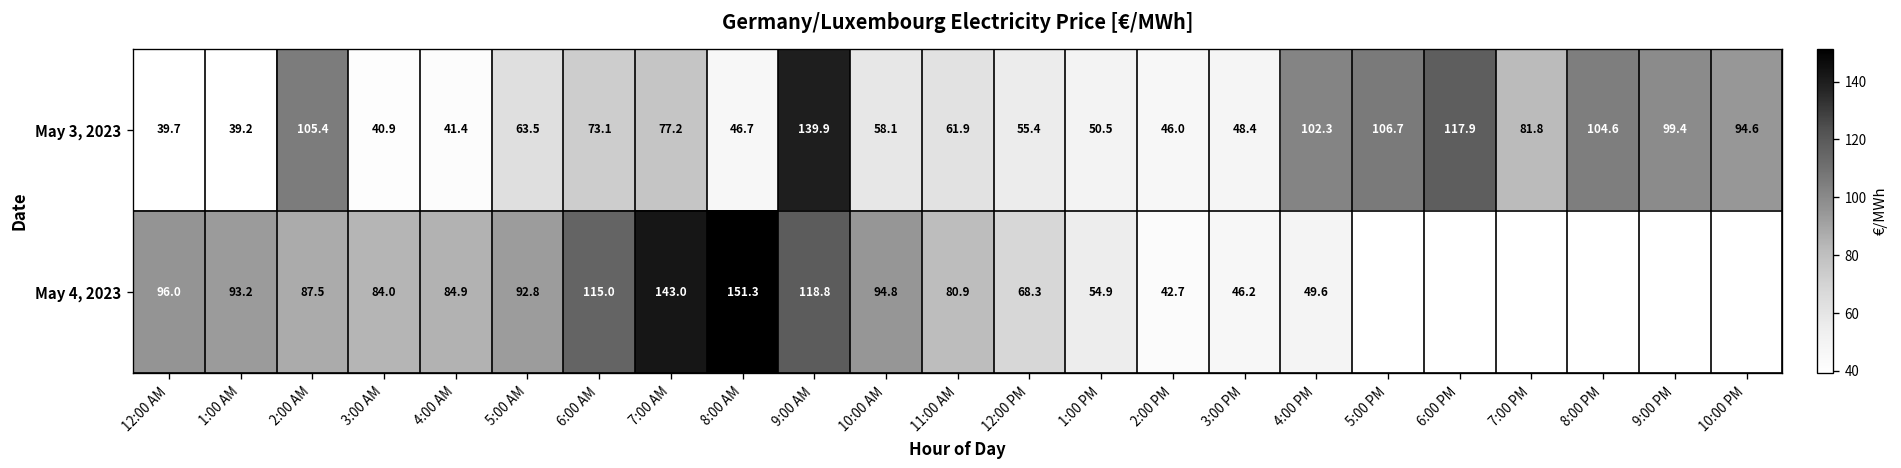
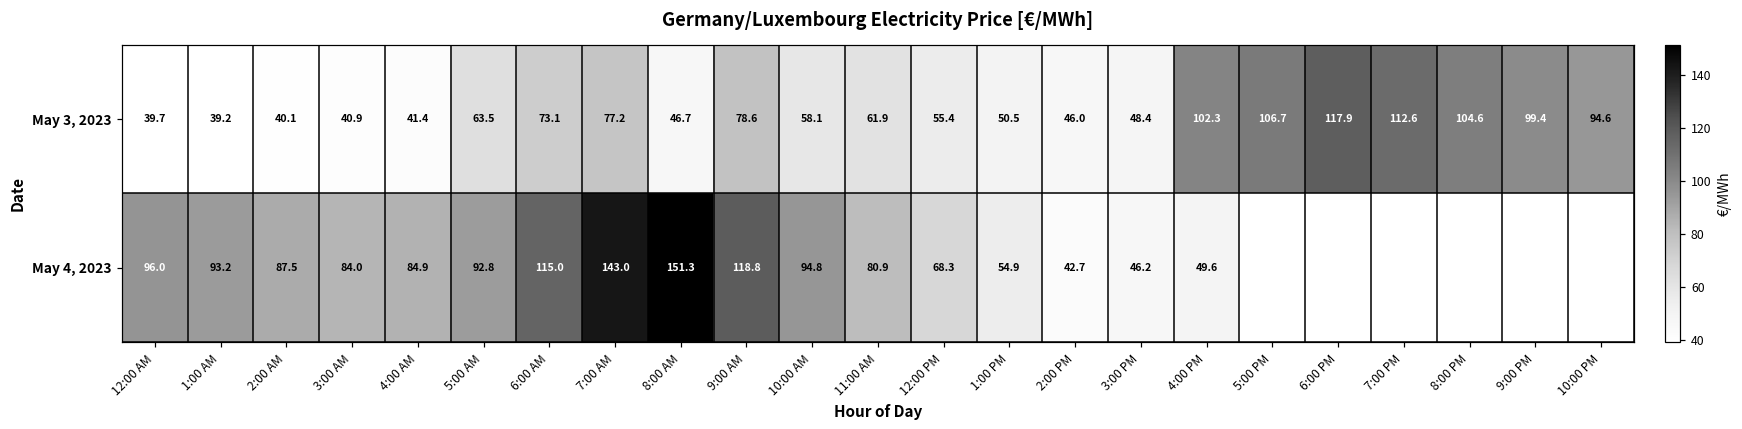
May 3, 2023, 2:00 AM: 105.4 -> 40.1
May 3, 2023, 9:00 AM: 139.9 -> 78.6
May 3, 2023, 7:00 PM: 81.8 -> 112.6
